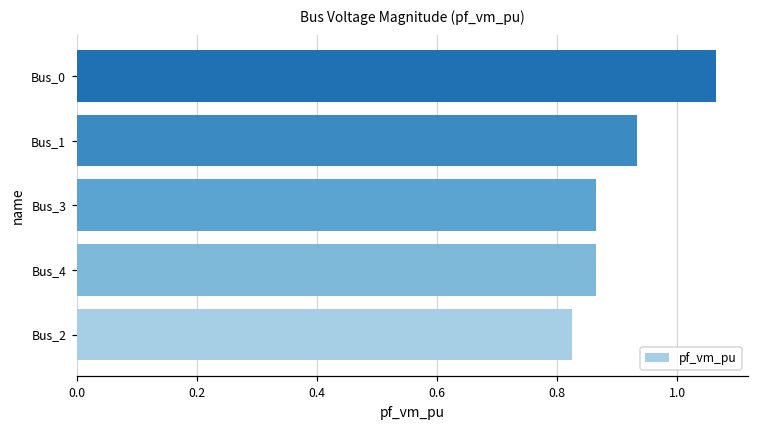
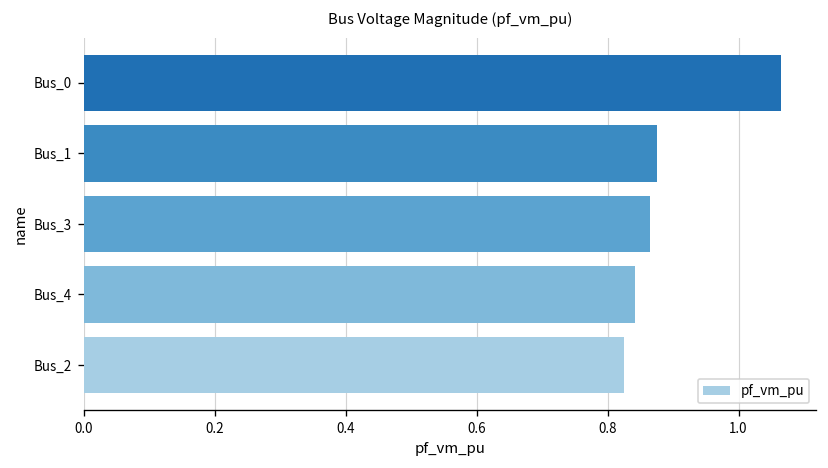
Bus_1: 0.93 -> 0.87
Bus_4: 0.87 -> 0.84
